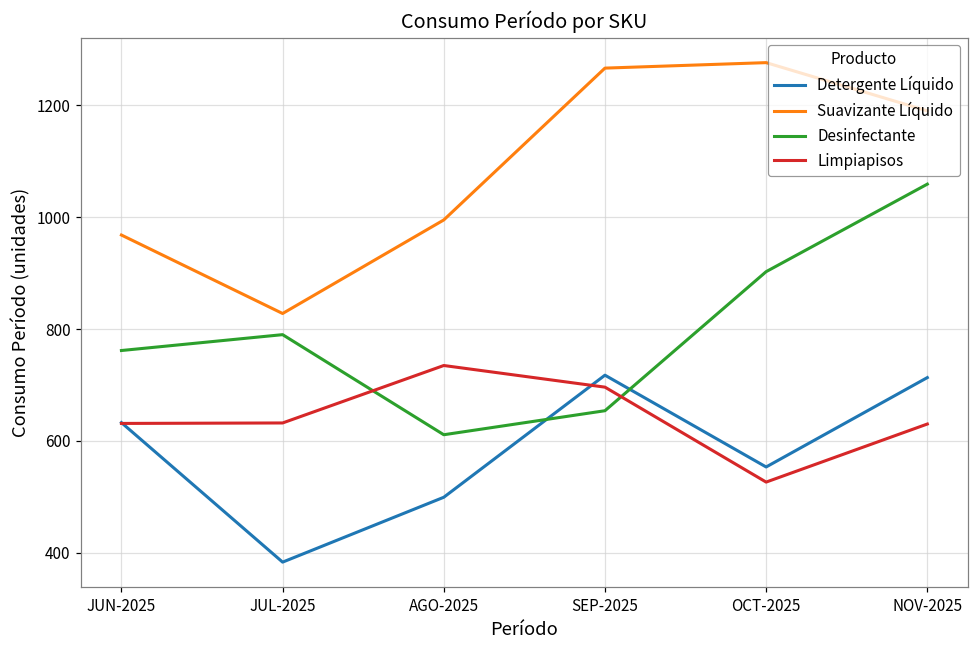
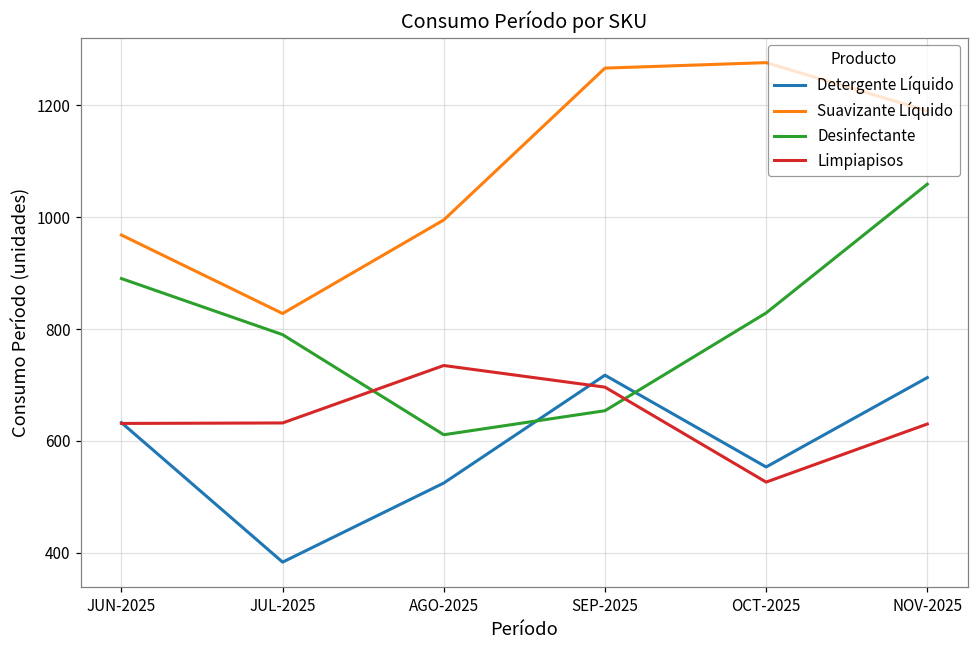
Desinfectante, JUN-2025: 760 -> 890
Detergente Líquido, AGO-2025: 500 -> 520
Desinfectante, OCT-2025: 900 -> 830
